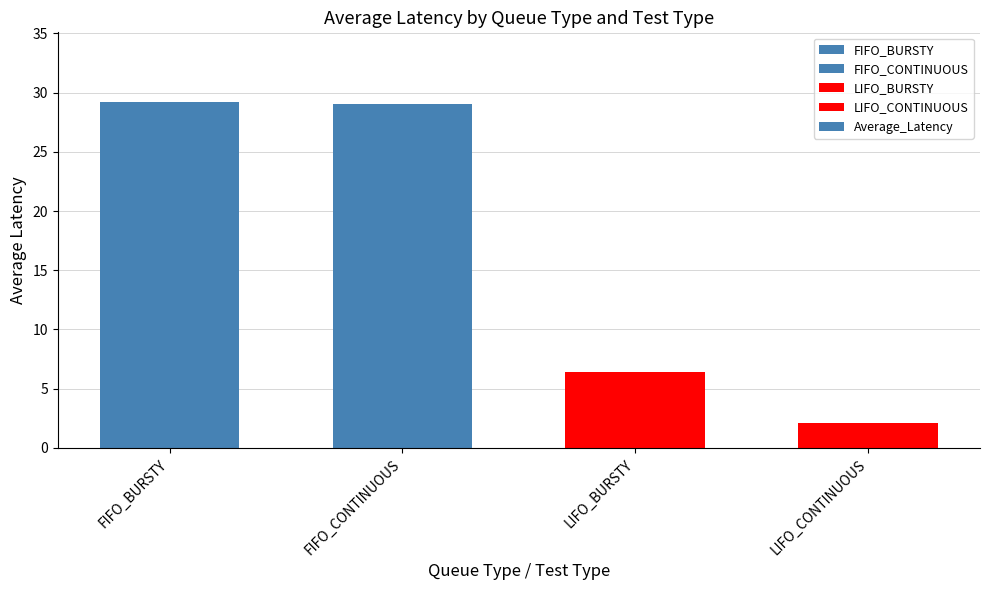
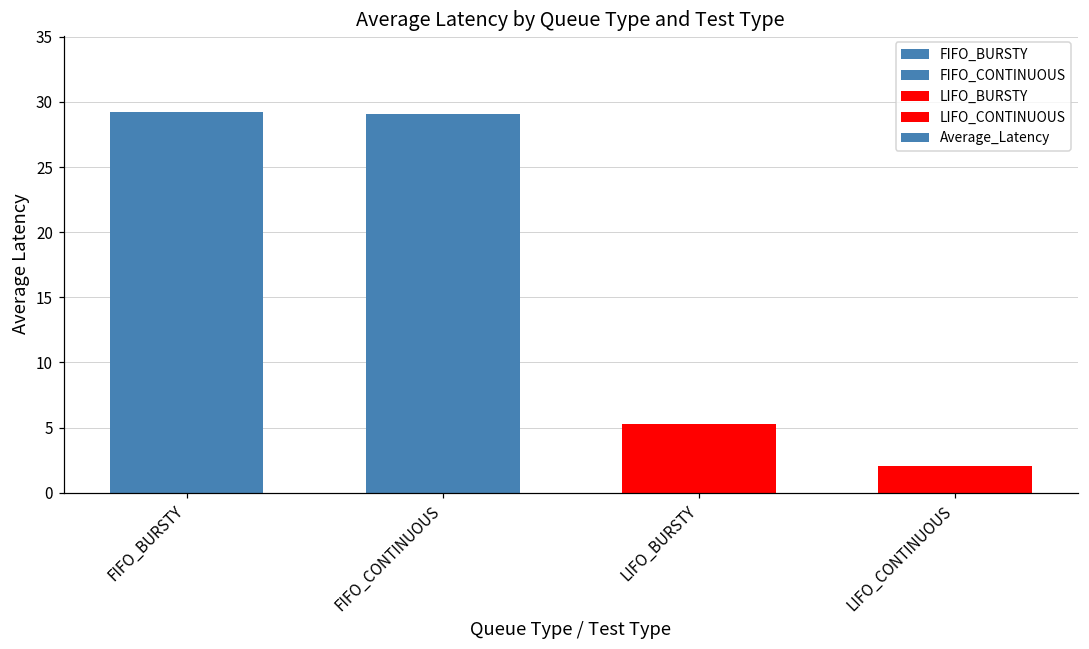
LIFO_BURSTY: 6.4 -> 5.2
